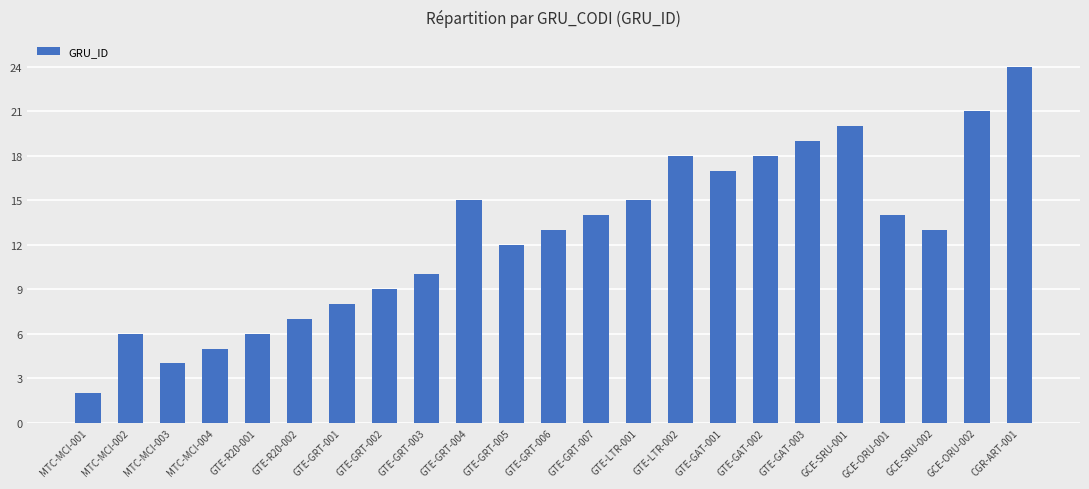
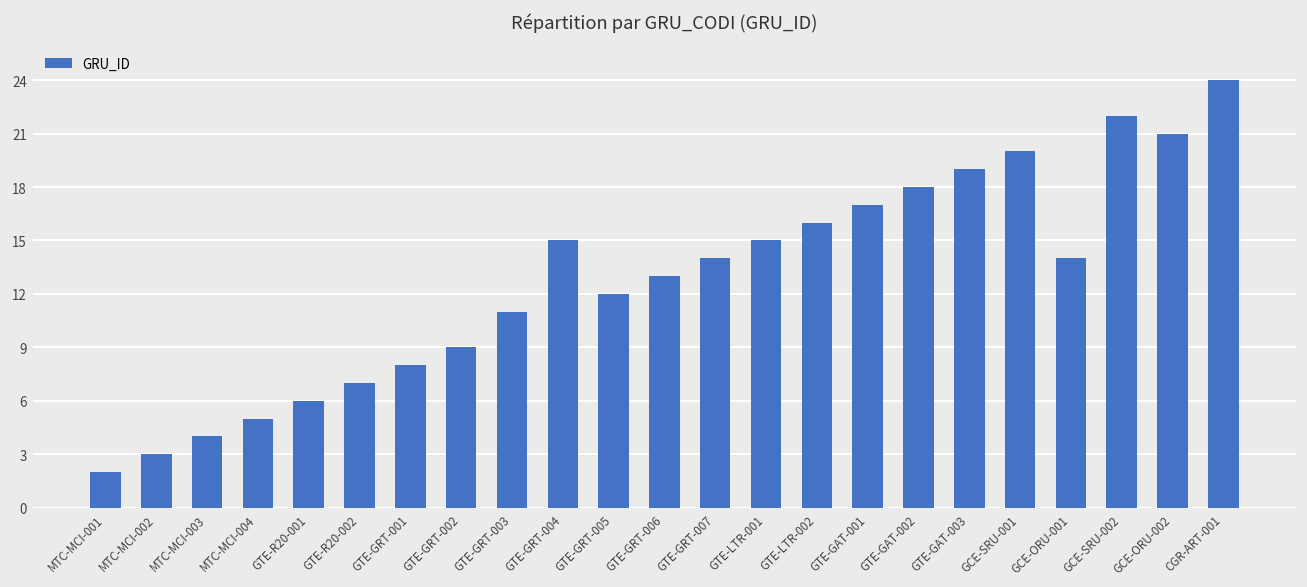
MTC-MCI-002: 6 -> 3
GTE-GRT-003: 10 -> 11
GTE-LTR-002: 18 -> 16
GCE-SRU-002: 13 -> 22
